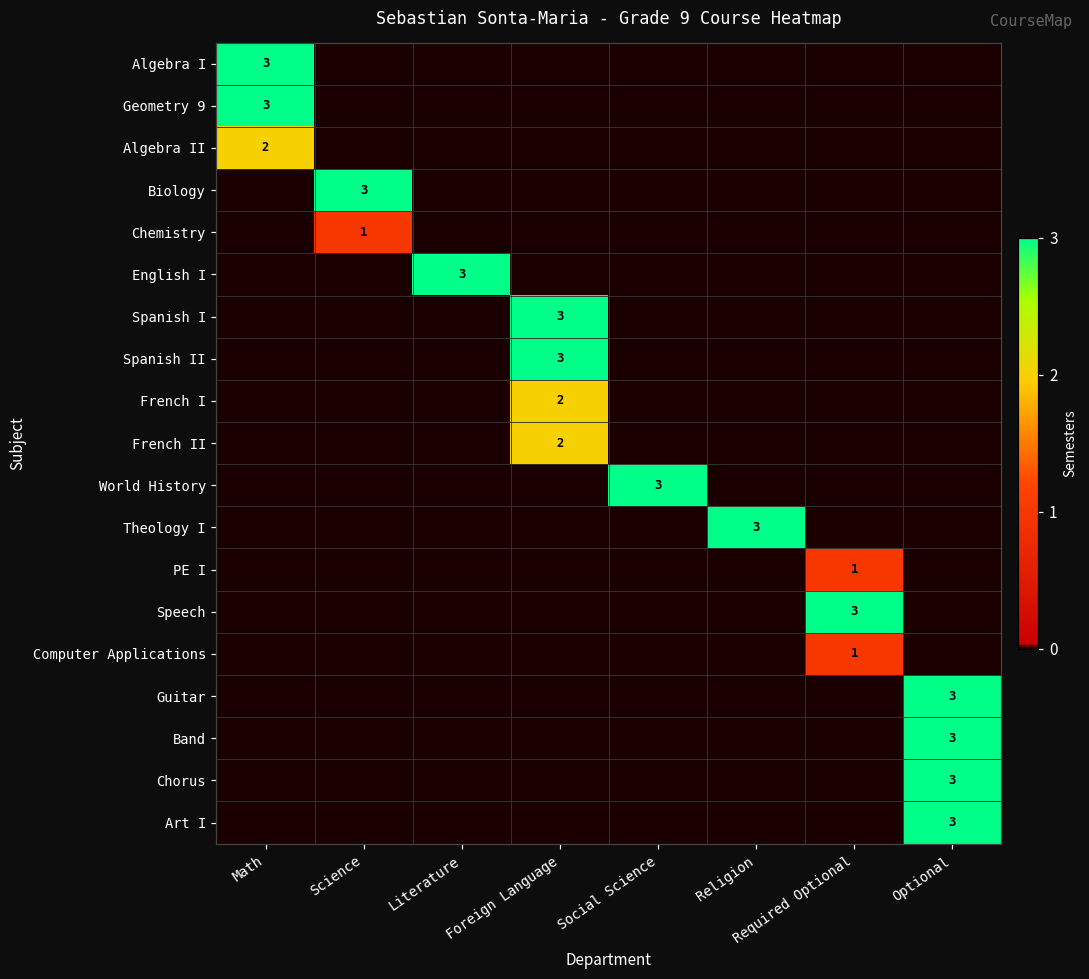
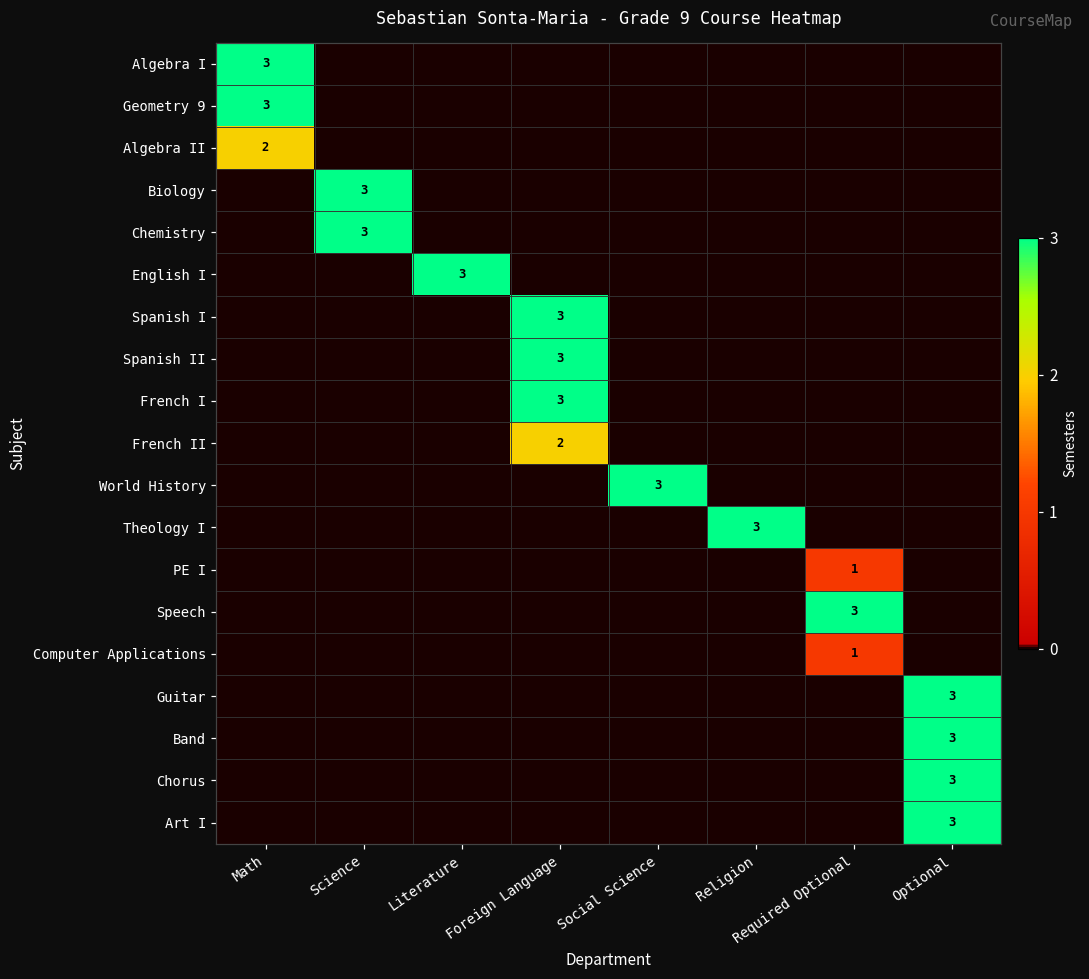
Chemistry, Science: 1 -> 3
French I, Foreign Language: 2 -> 3
